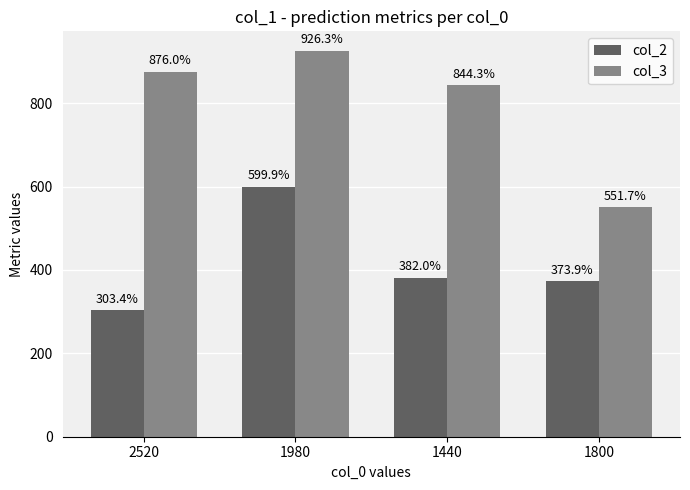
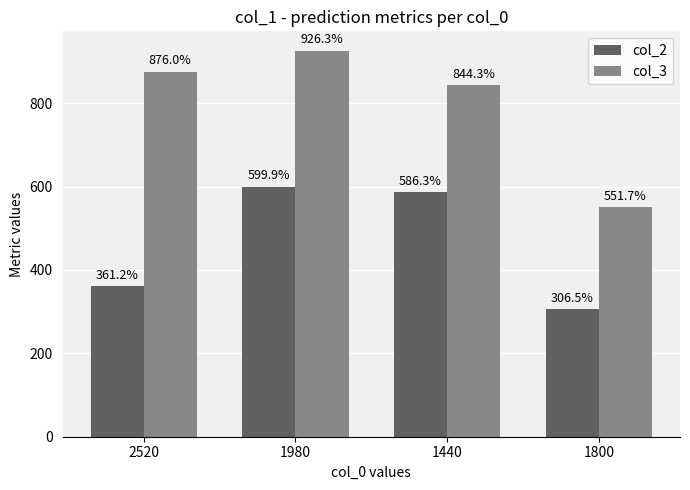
col_2, 2520: 303.4% -> 361.2%
col_2, 1440: 382.0% -> 586.3%
col_2, 1800: 373.9% -> 306.5%
